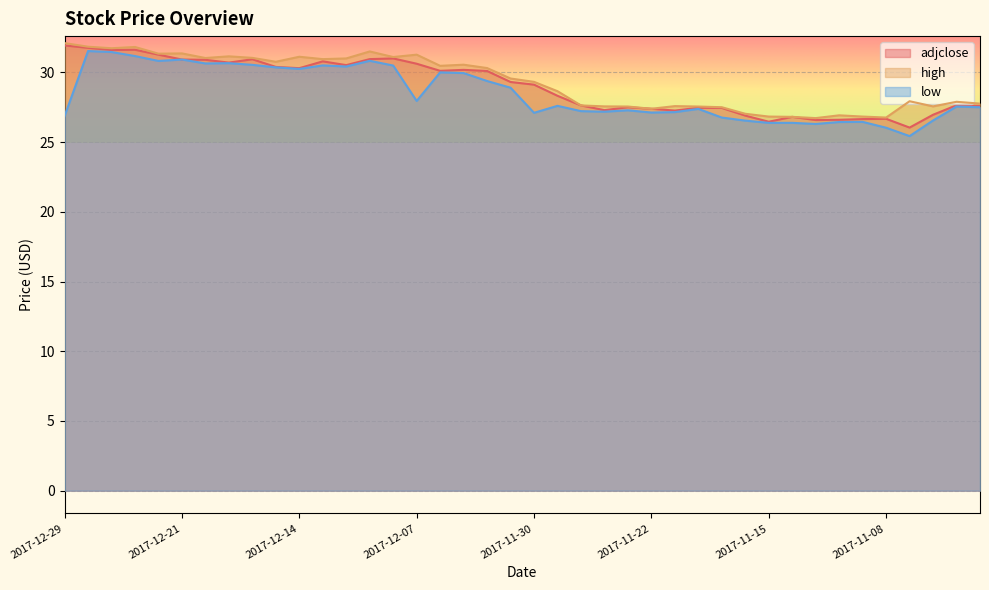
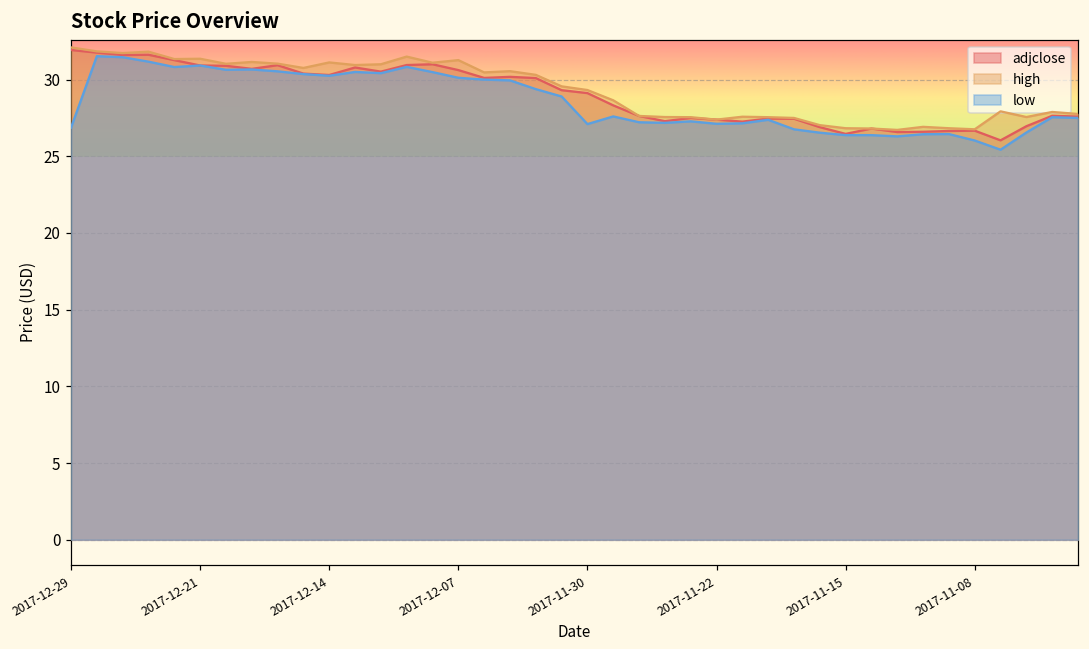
low, 2017-12-07: 28.0 -> 30.1
